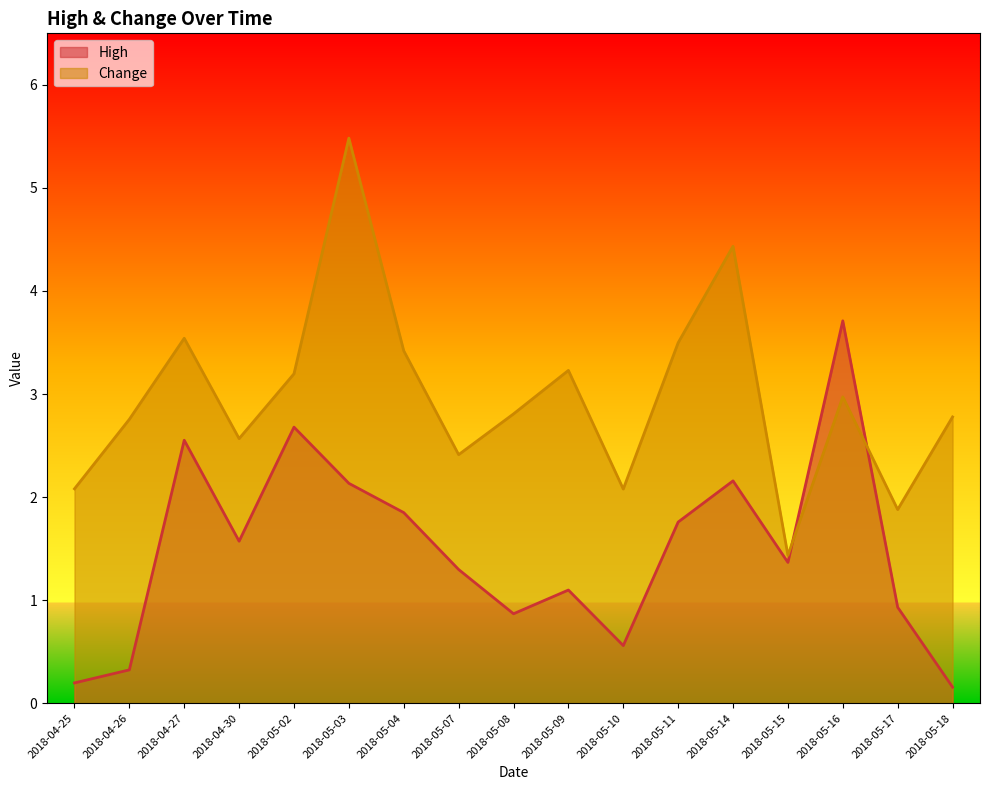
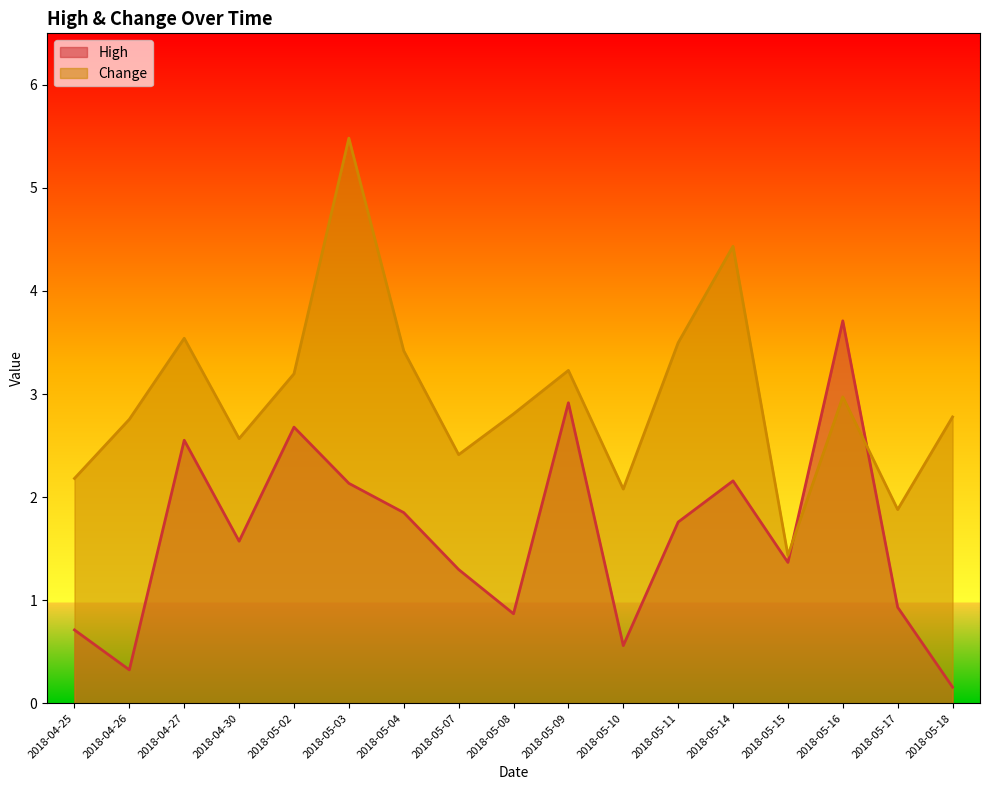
High, 2018-04-25: 0.20 -> 0.71
Change, 2018-04-25: 2.08 -> 2.18
High, 2018-05-09: 1.10 -> 2.91
